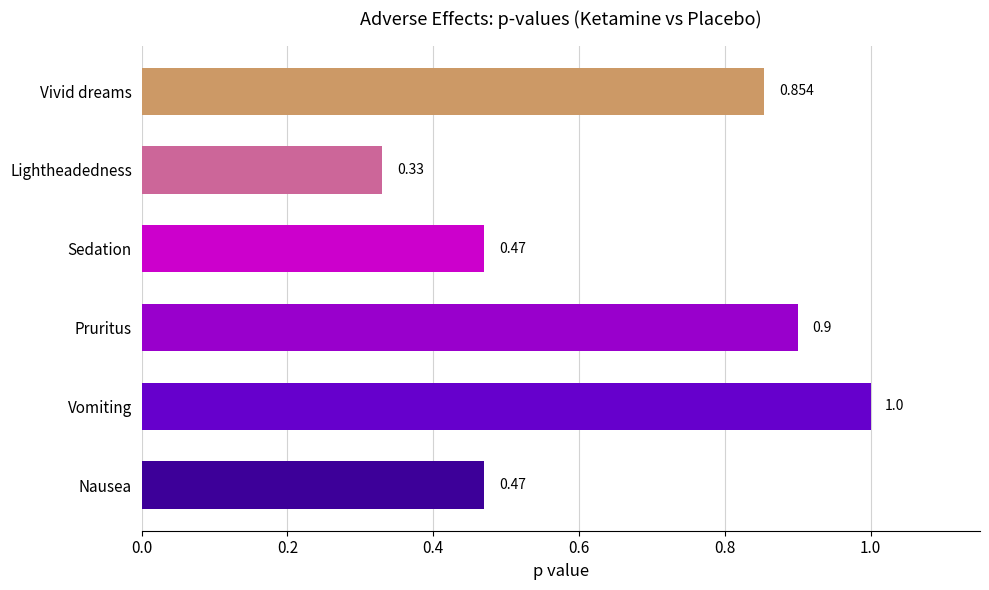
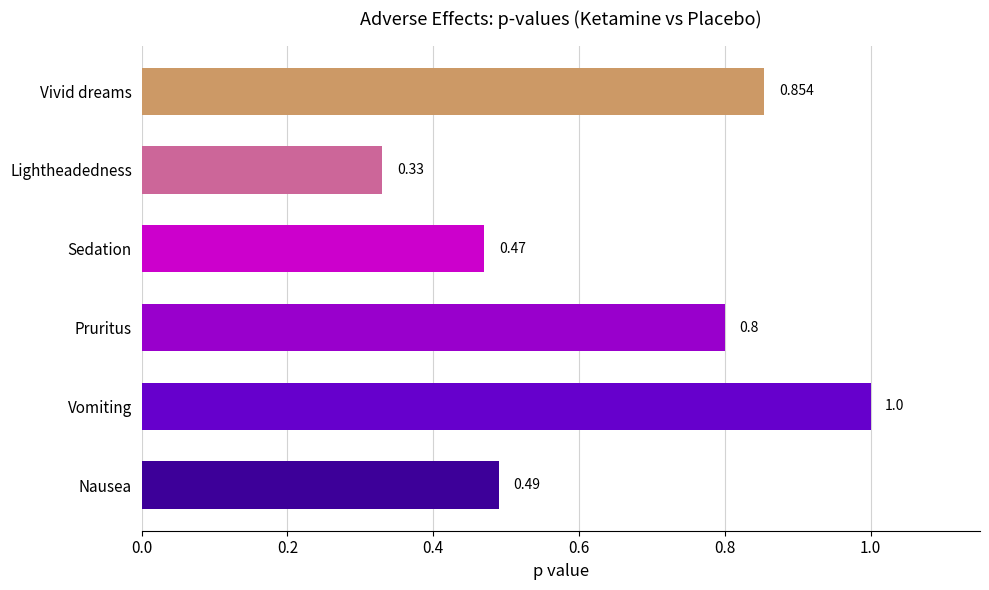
Pruritus: 0.9 -> 0.8
Nausea: 0.47 -> 0.49
